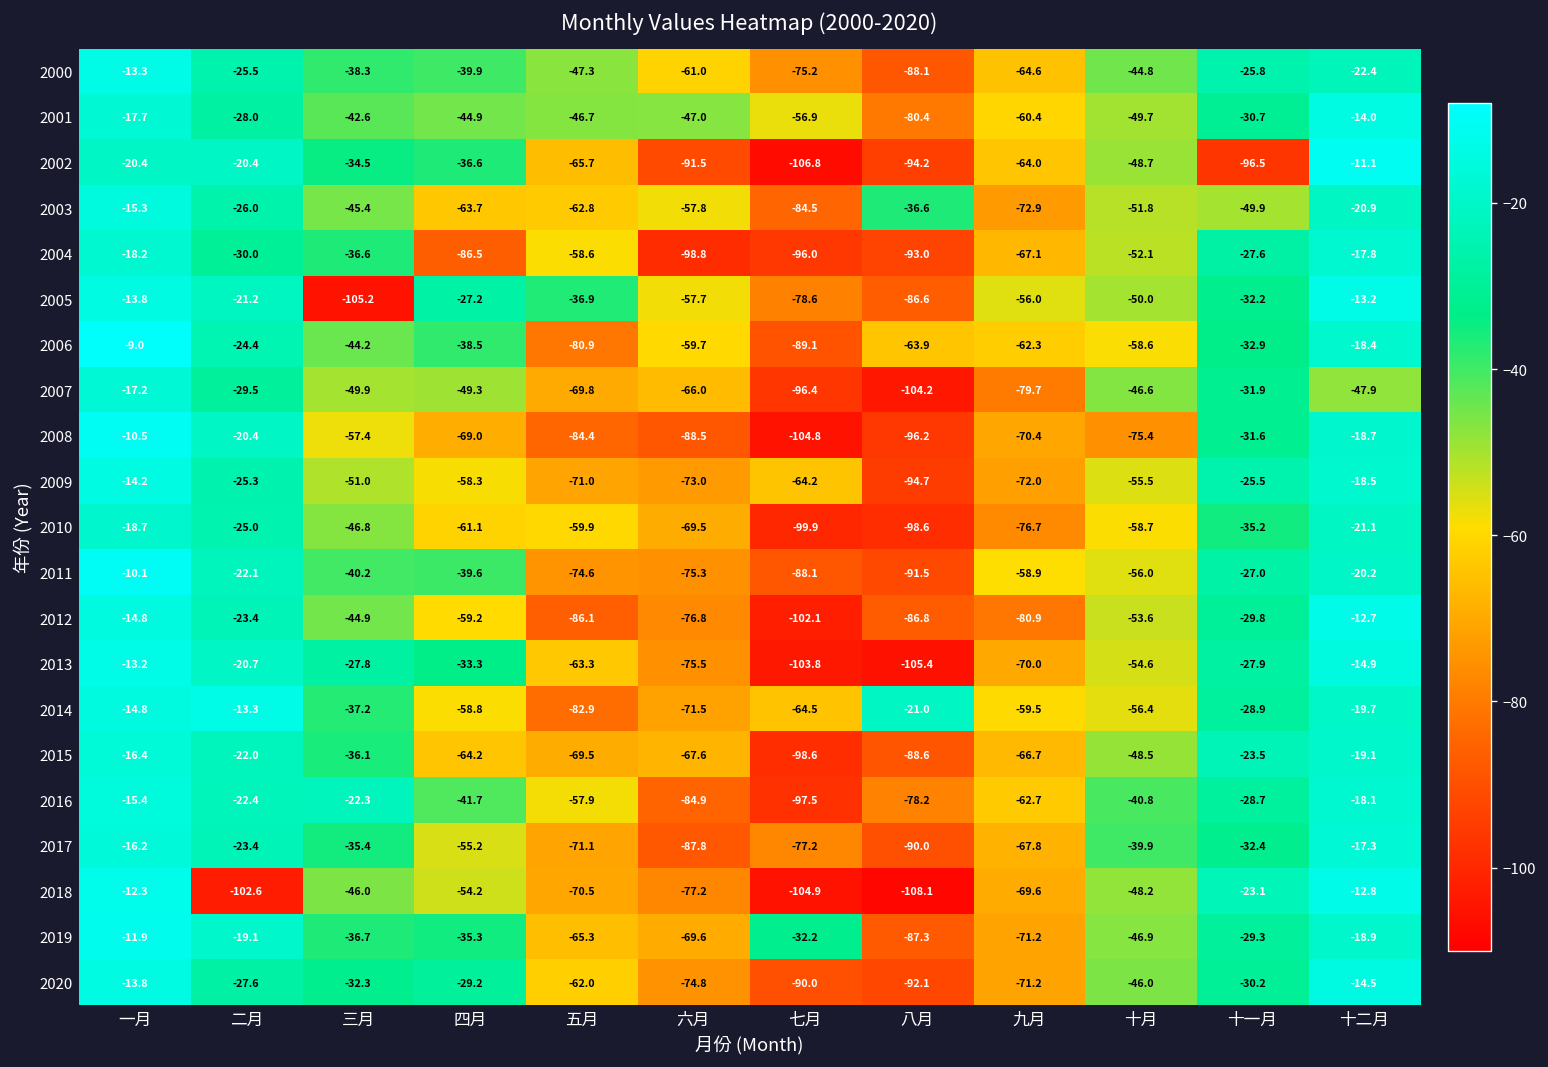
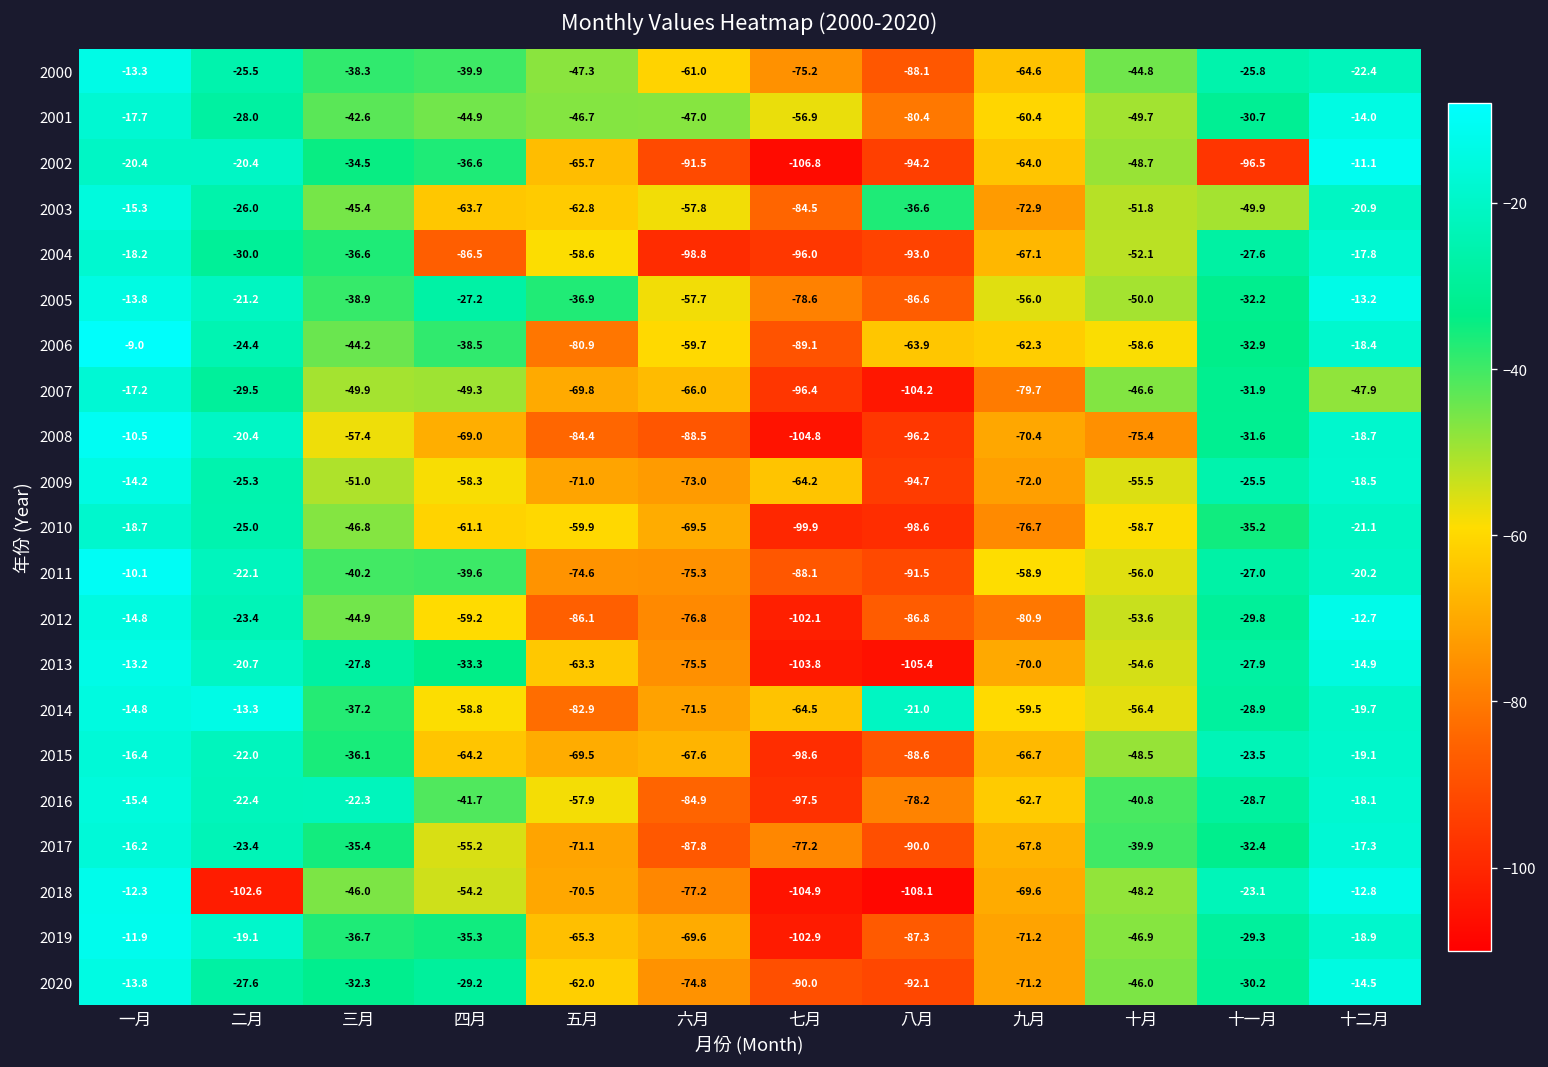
2005, 三月: -105.2 -> -38.9
2019, 七月: -32.2 -> -102.9
